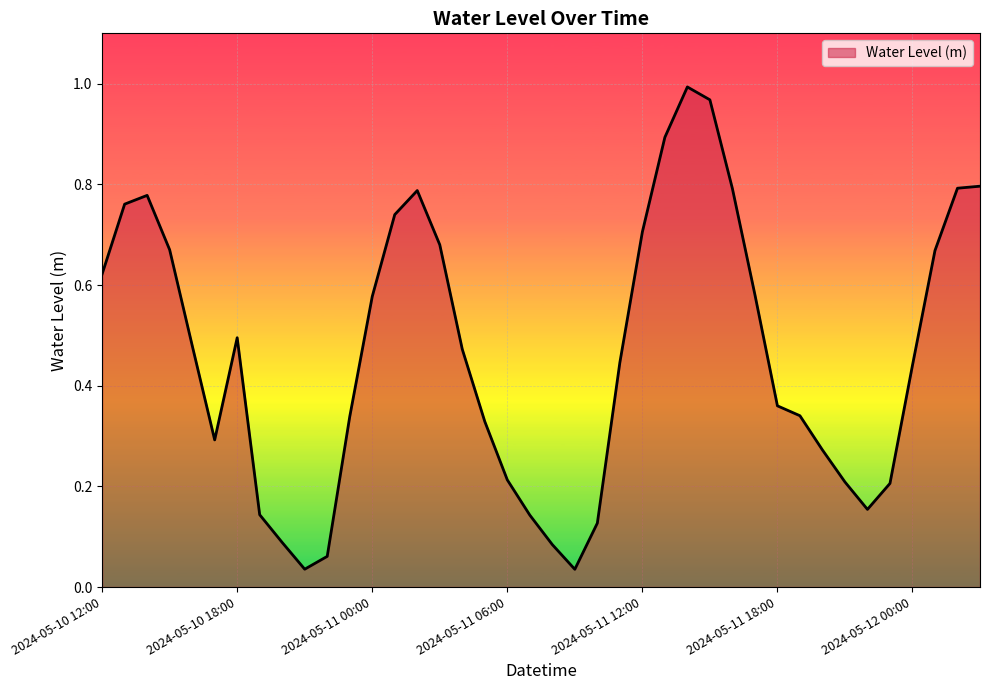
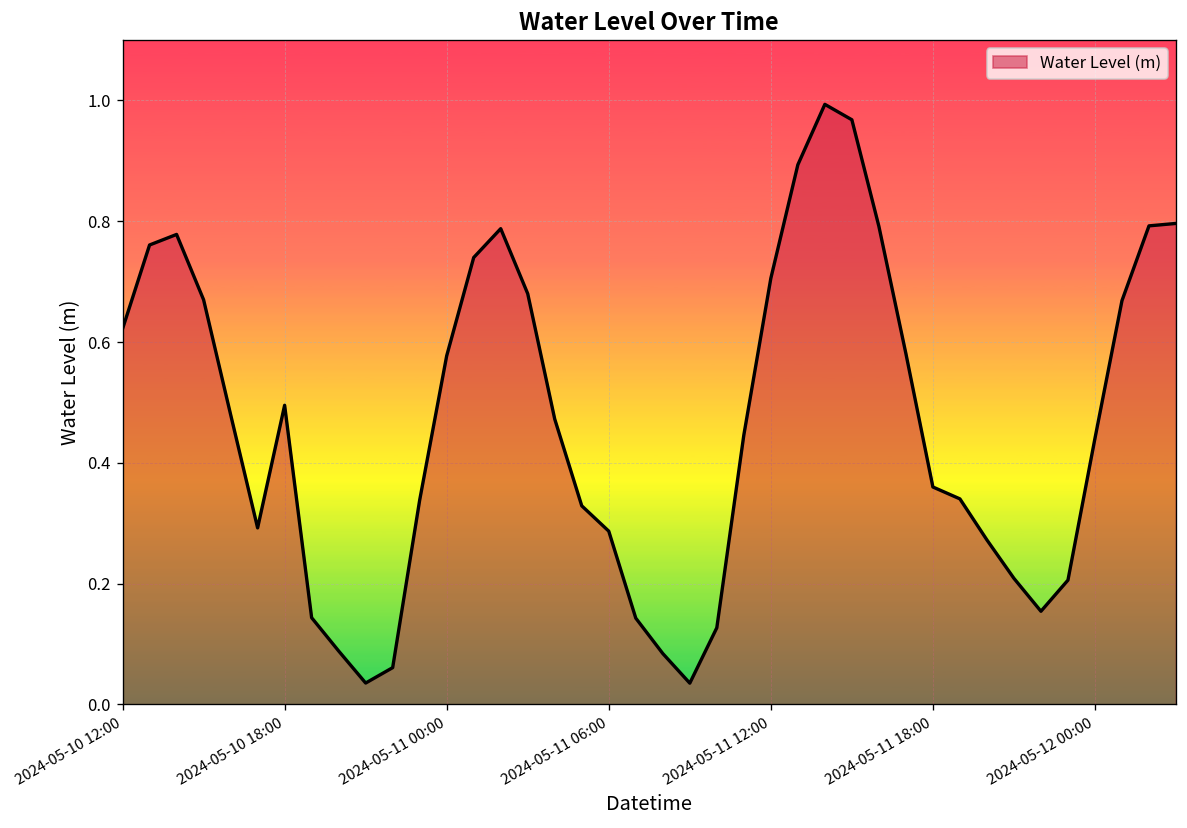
2024-05-11 06:00: 0.21 -> 0.29
